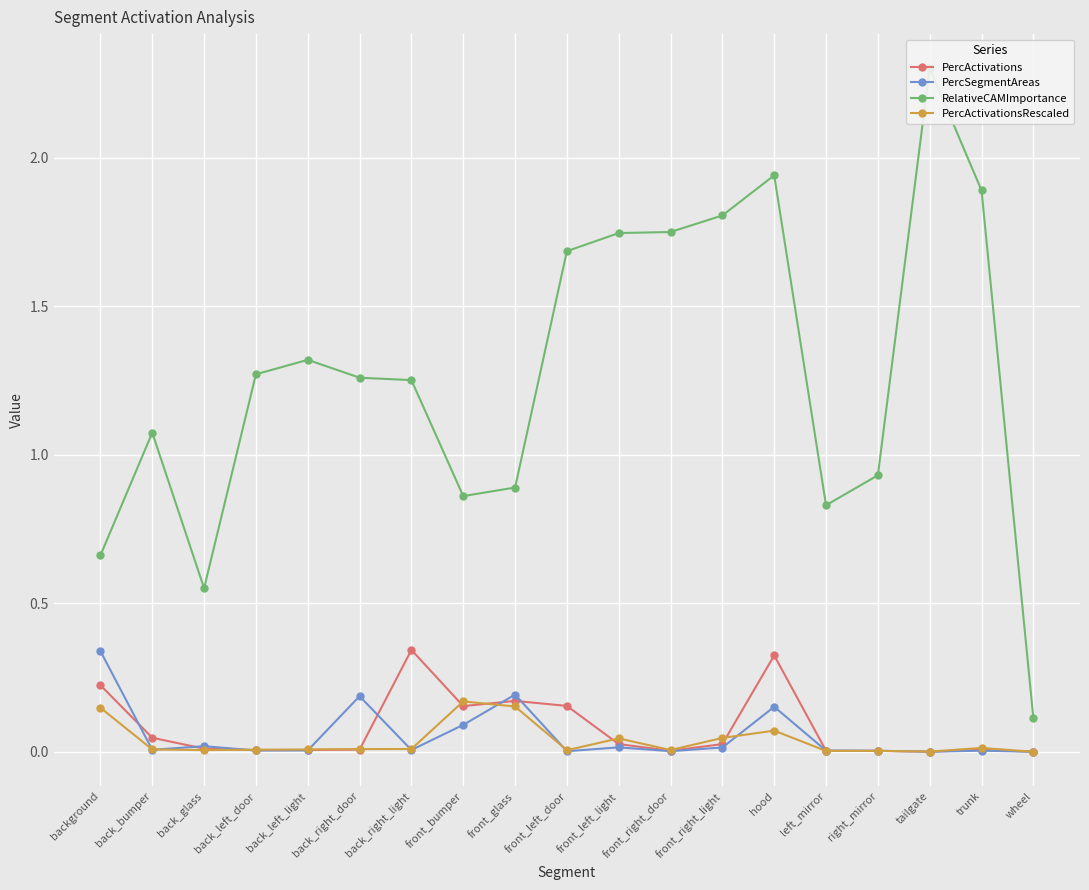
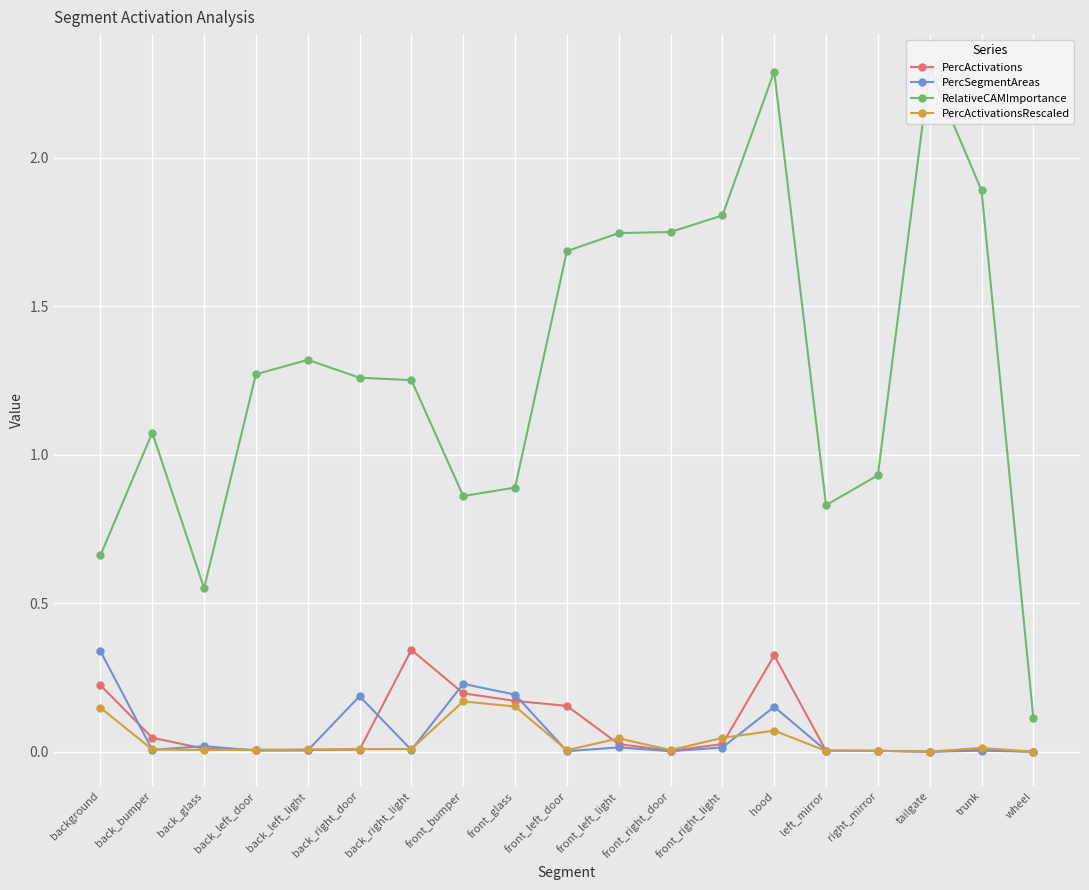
PercActivations, front_bumper: 0.15 -> 0.20
PercSegmentAreas, front_bumper: 0.09 -> 0.23
RelativeCAMImportance, hood: 1.94 -> 2.29
